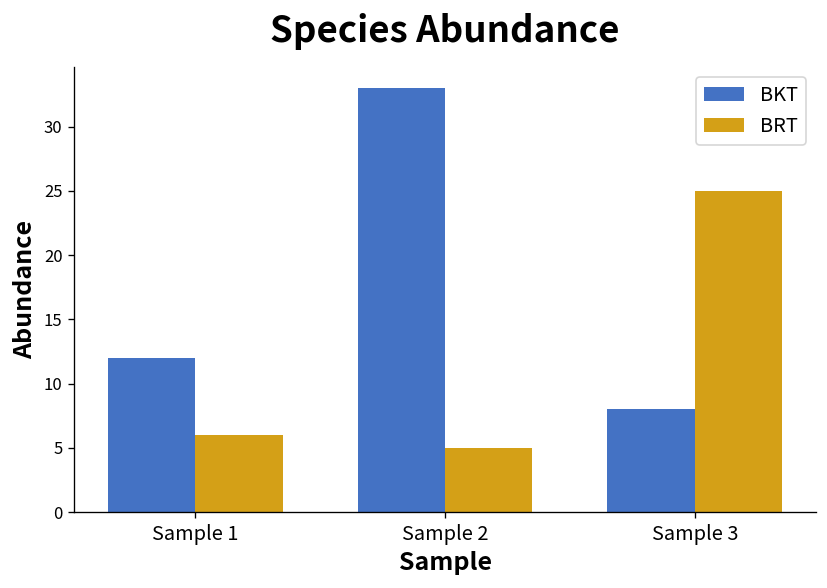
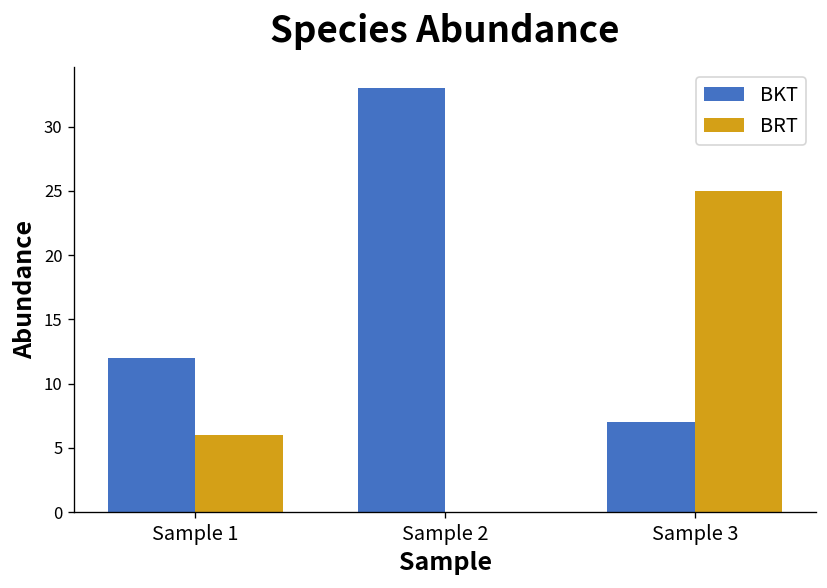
BRT, Sample 2: 5 -> 0
BKT, Sample 3: 8 -> 7
